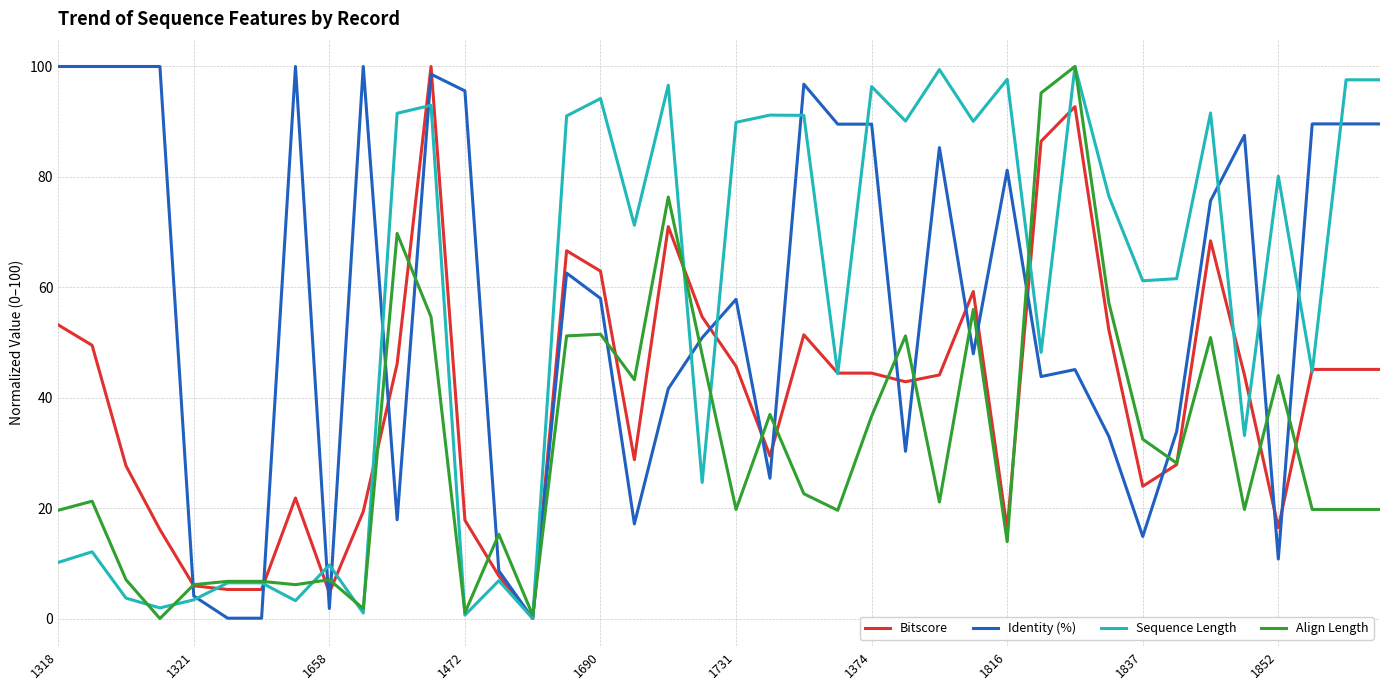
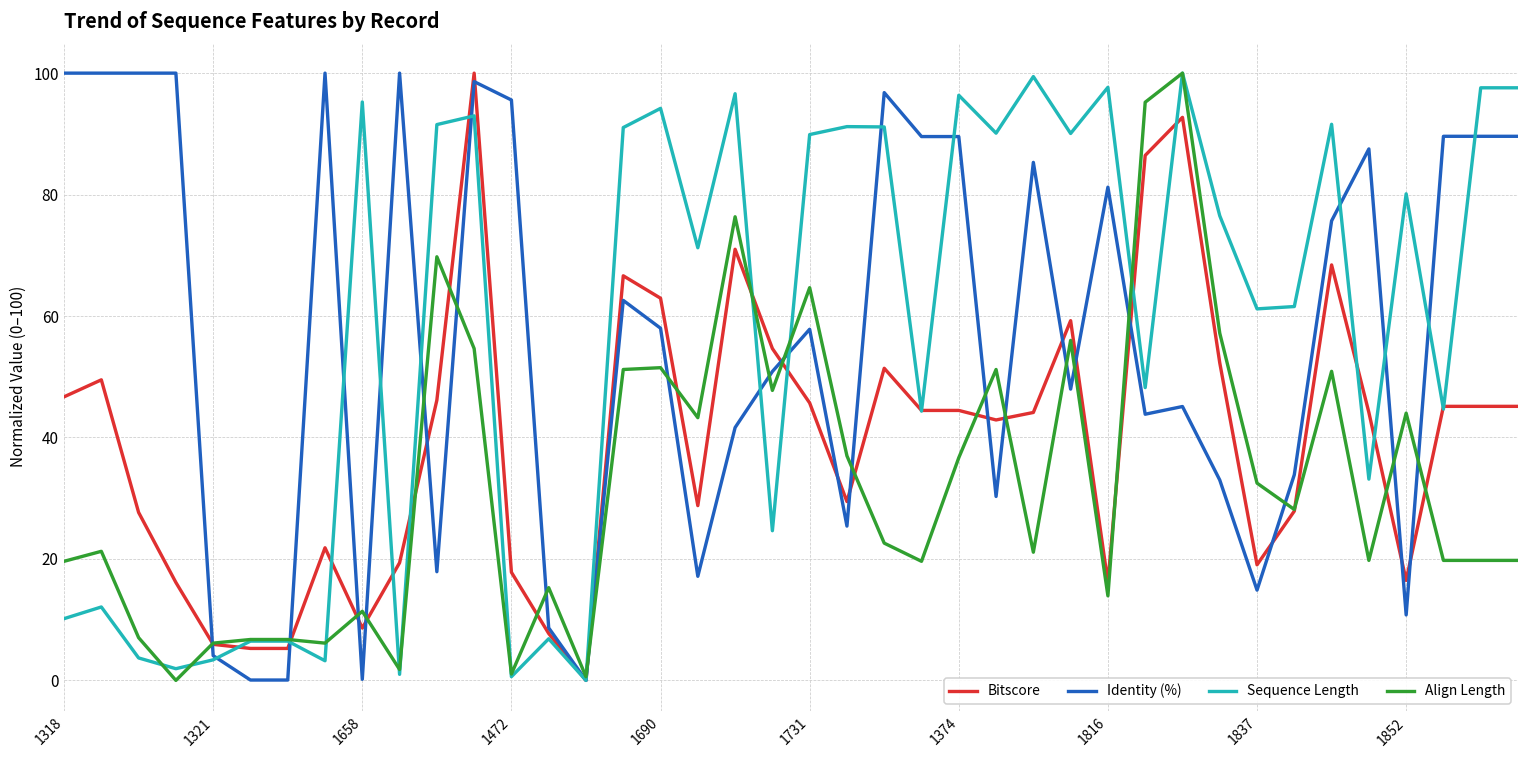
Bitscore, 1318: 53 -> 47
Bitscore, 1658: 5 -> 9
Identity (%), 1658: 2 -> 0
Sequence Length, 1658: 10 -> 95
Align Length, 1658: 7 -> 11
Align Length, 1731: 20 -> 65
Bitscore, 1837: 24 -> 19
